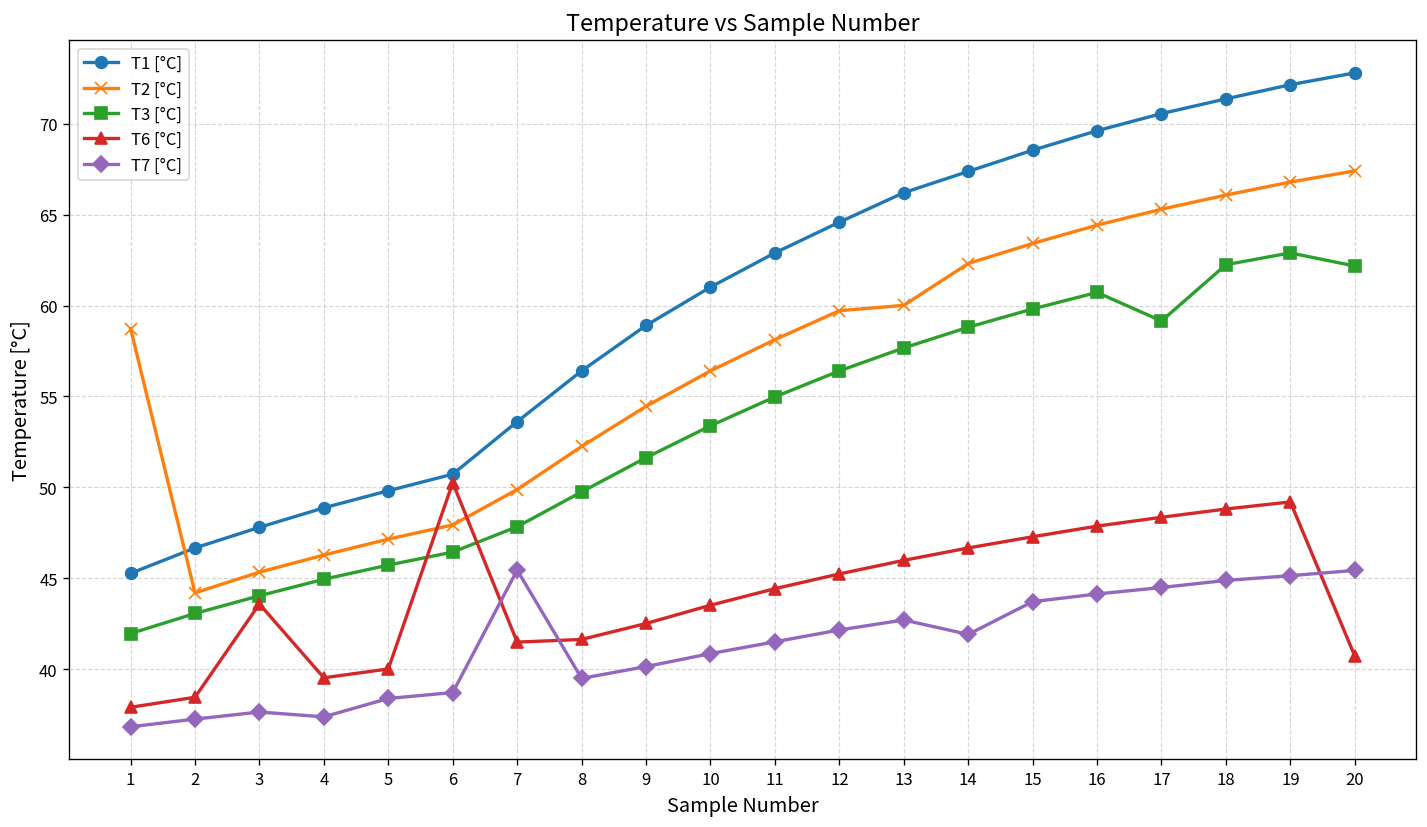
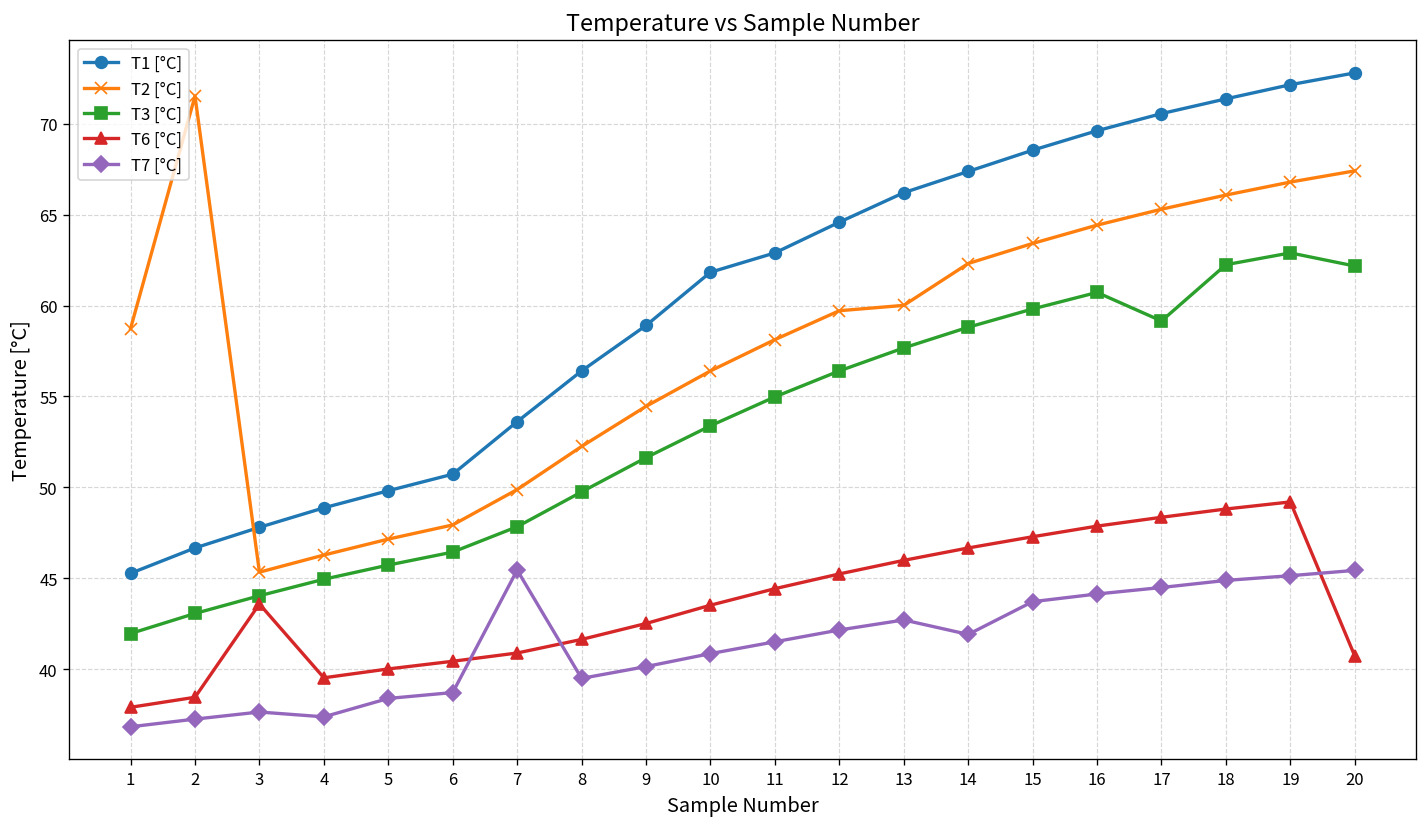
T2 [°C], 2: 44.2 -> 71.5
T6 [°C], 6: 50.3 -> 40.4
T6 [°C], 7: 41.5 -> 40.9
T1 [°C], 10: 61.0 -> 61.8
